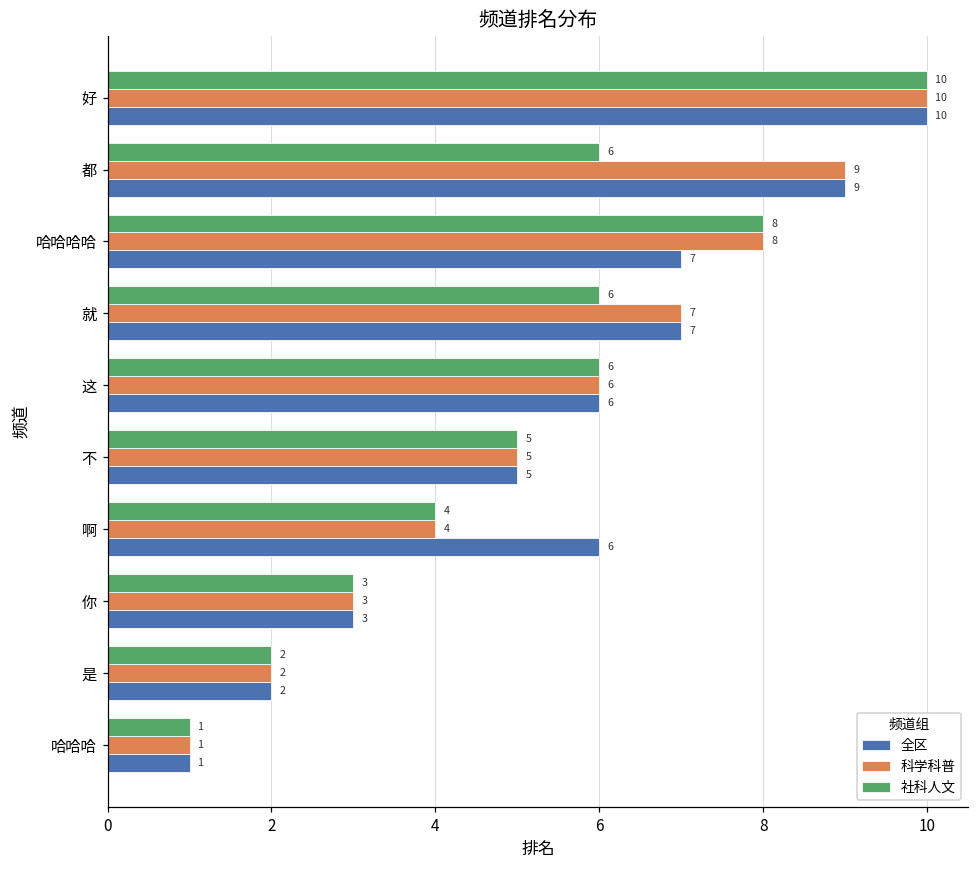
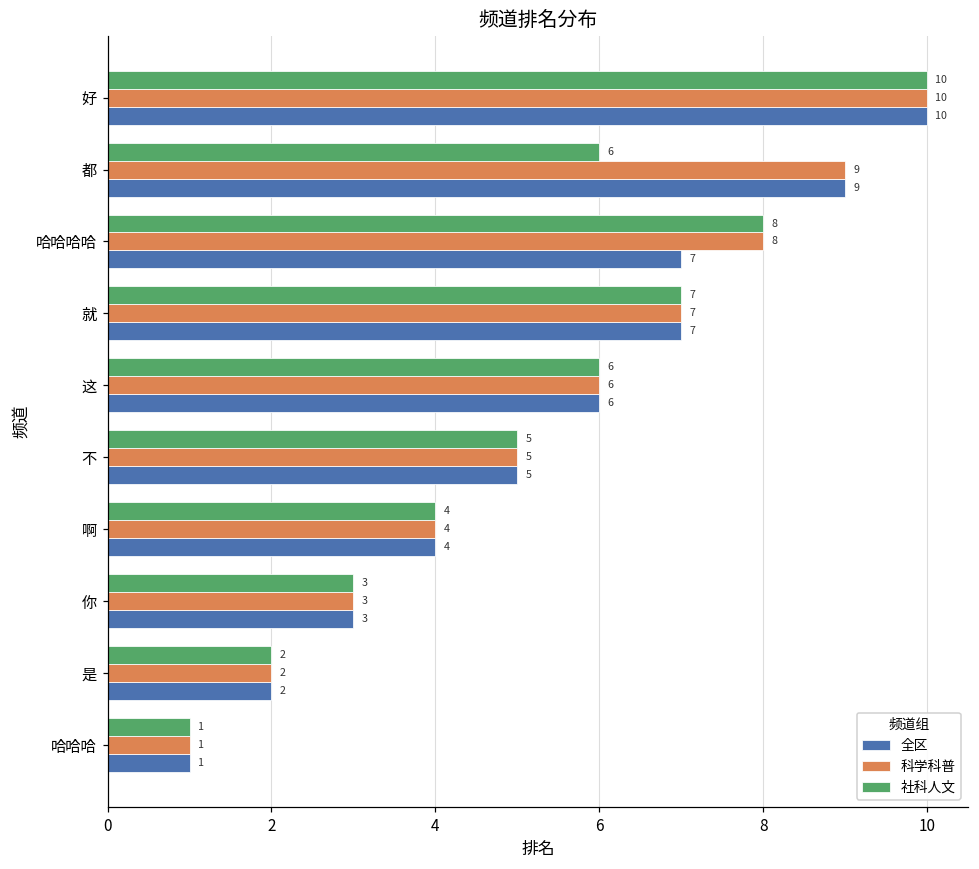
社科人文, 就: 6 -> 7
全区, 啊: 6 -> 4
